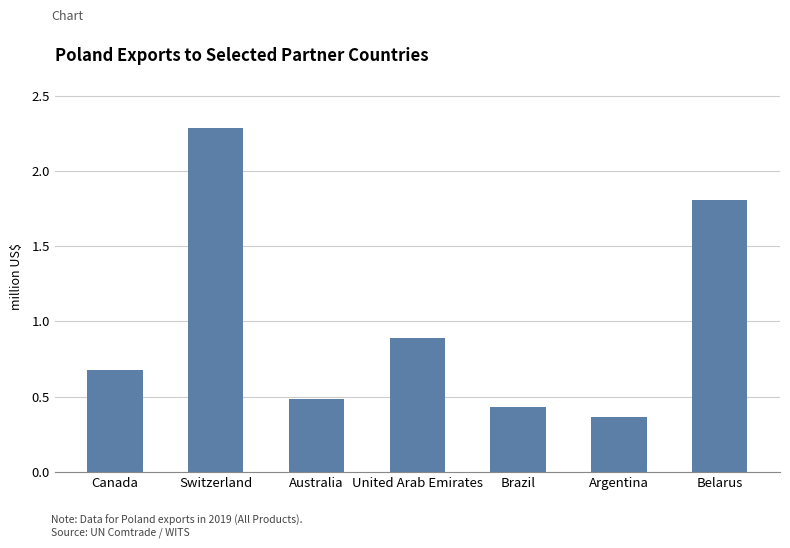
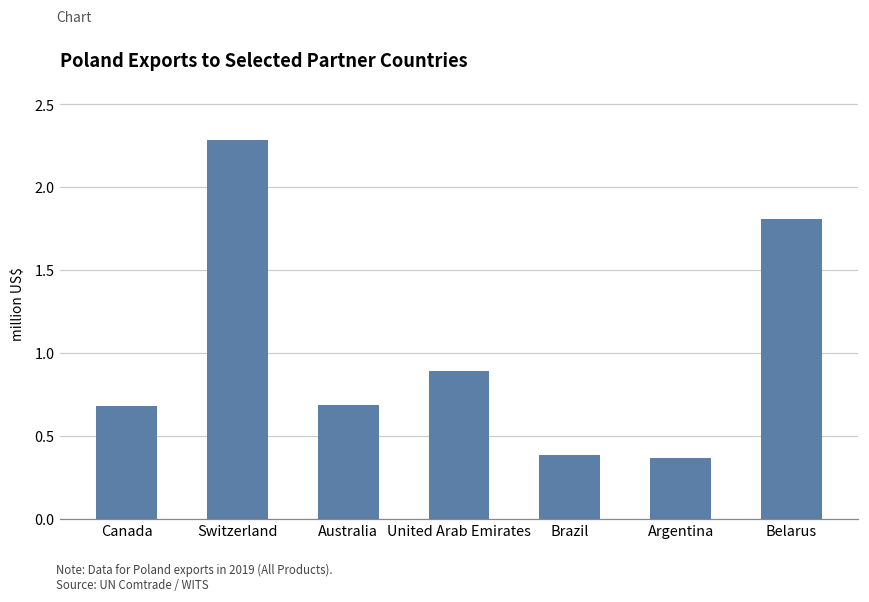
Australia: 0.49 -> 0.69
Brazil: 0.43 -> 0.38
